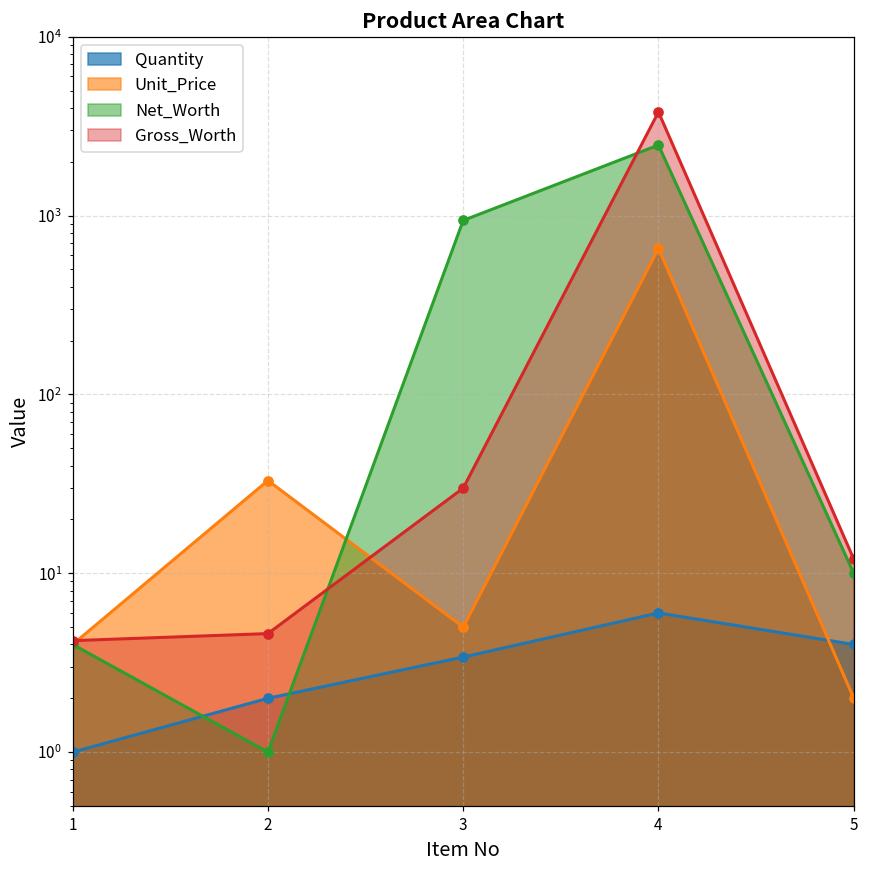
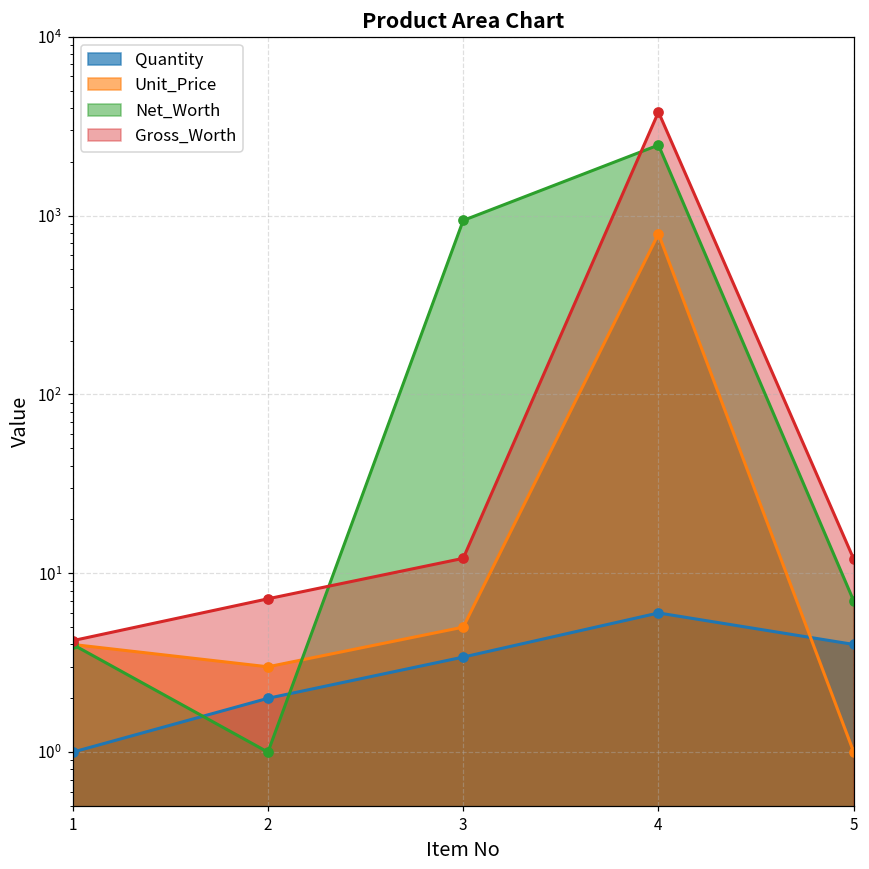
Unit_Price, 2: 33 -> 3
Gross_Worth, 2: 4.6 -> 7
Gross_Worth, 3: 30 -> 12
Unit_Price, 4: 660 -> 800
Unit_Price, 5: 2 -> 1
Net_Worth, 5: 10 -> 7
